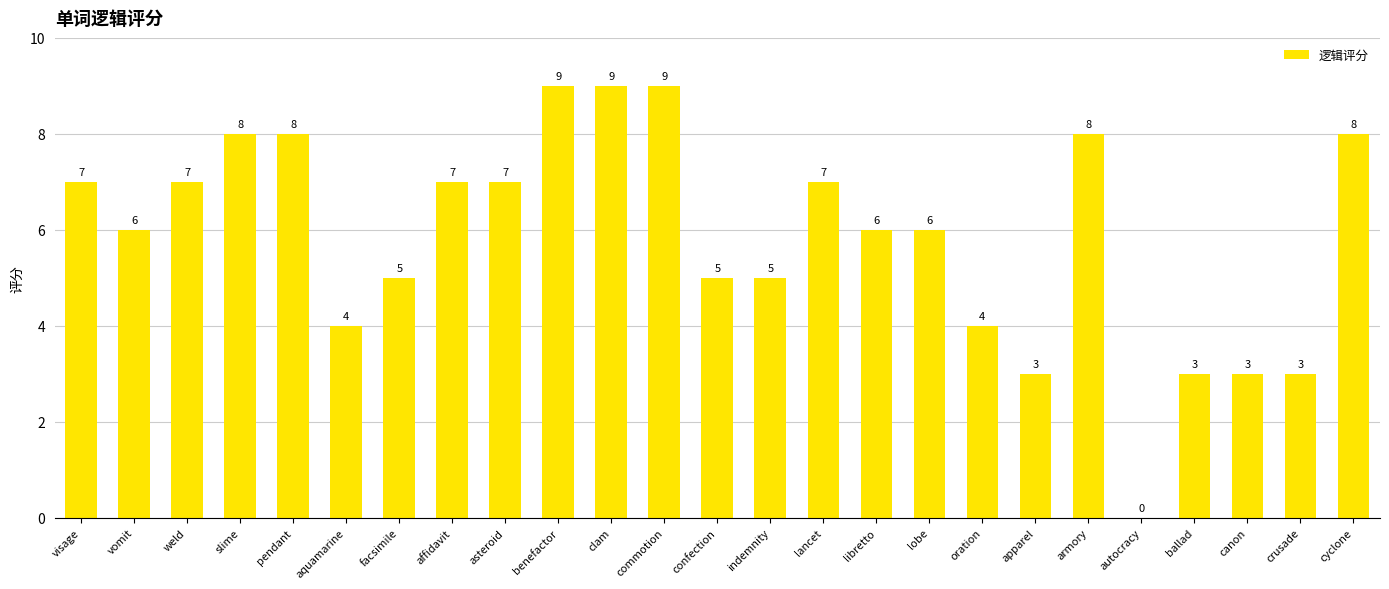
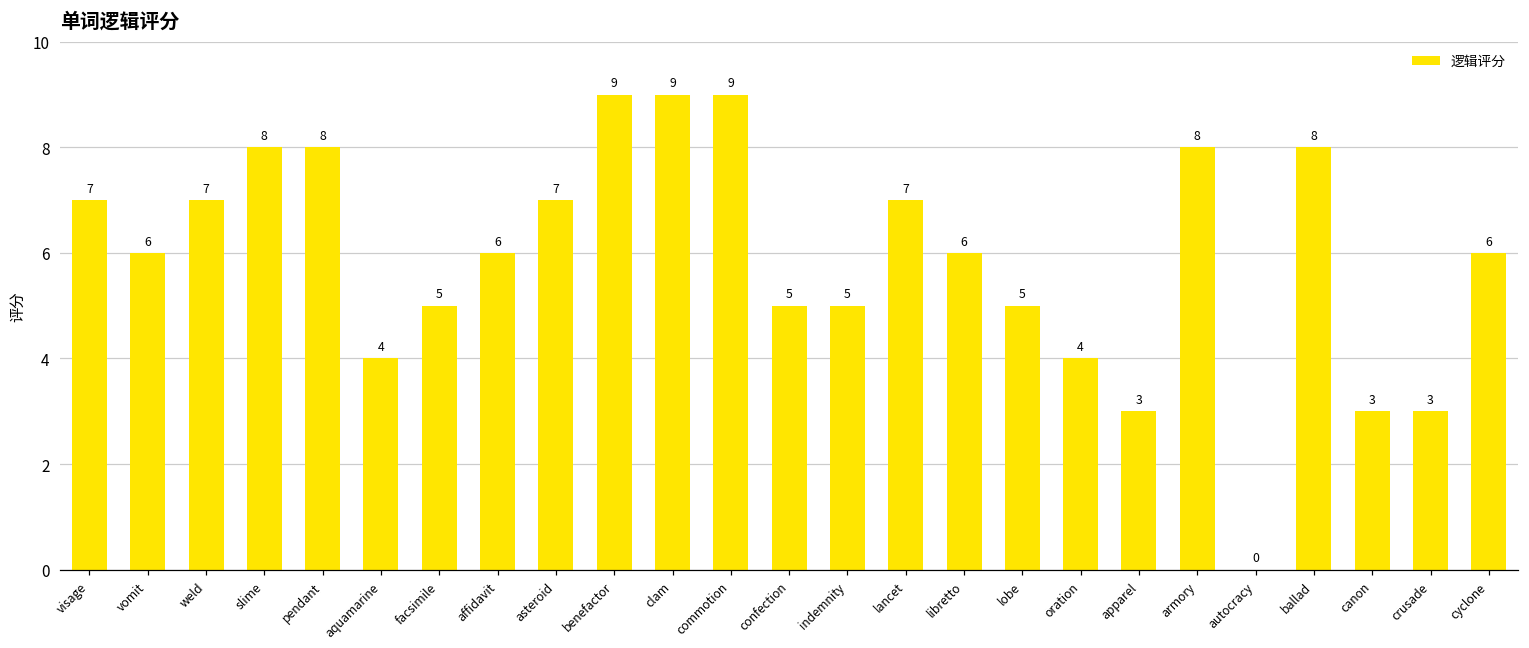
affidavit: 7 -> 6
lobe: 6 -> 5
ballad: 3 -> 8
cyclone: 8 -> 6
